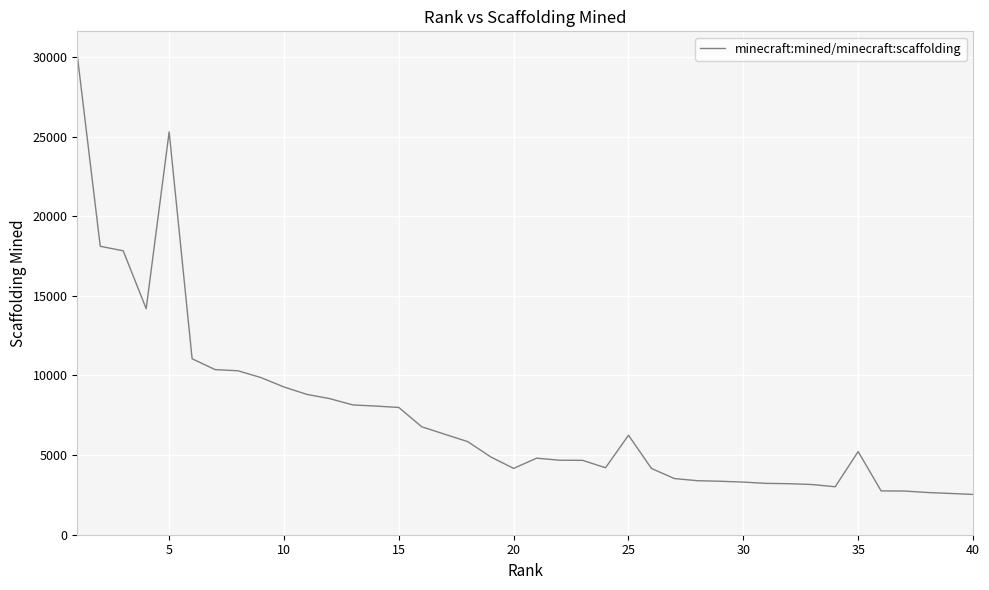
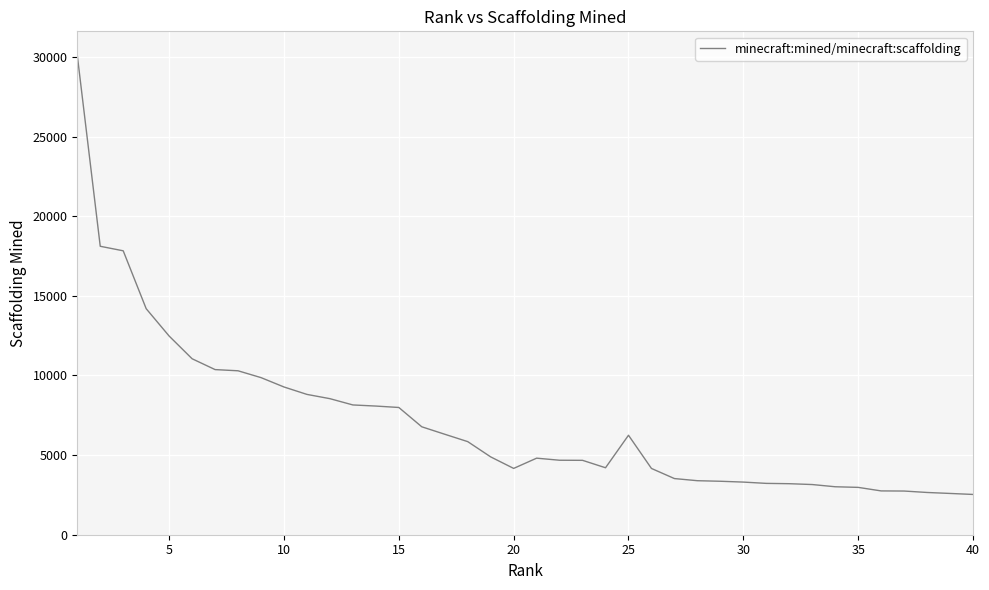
5: 25300 -> 12500
35: 5200 -> 3000
